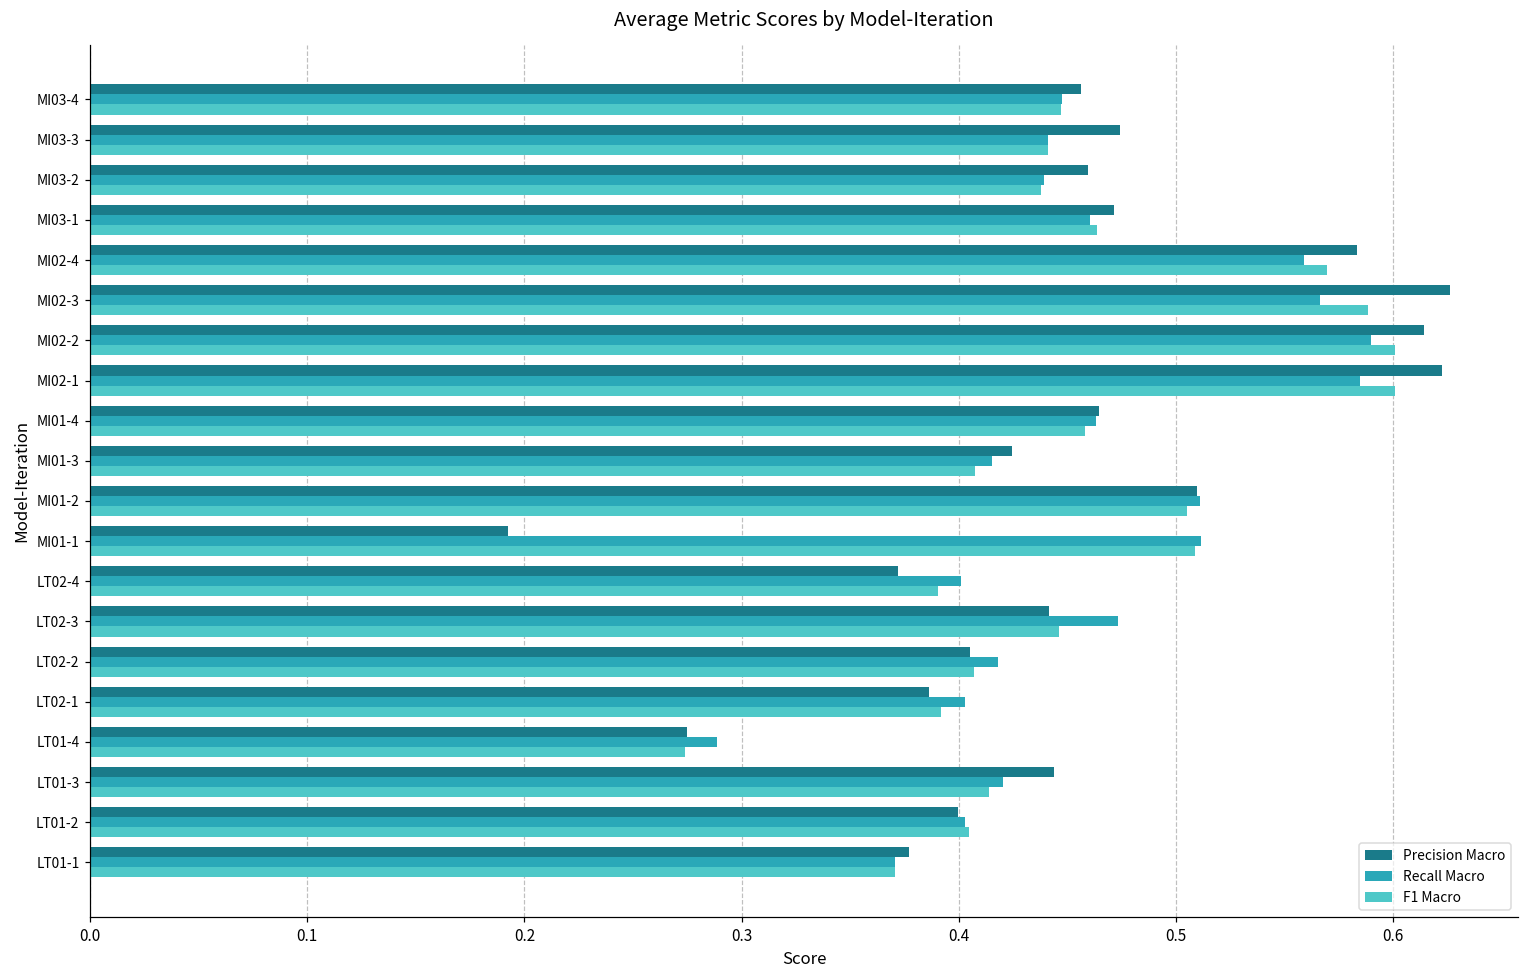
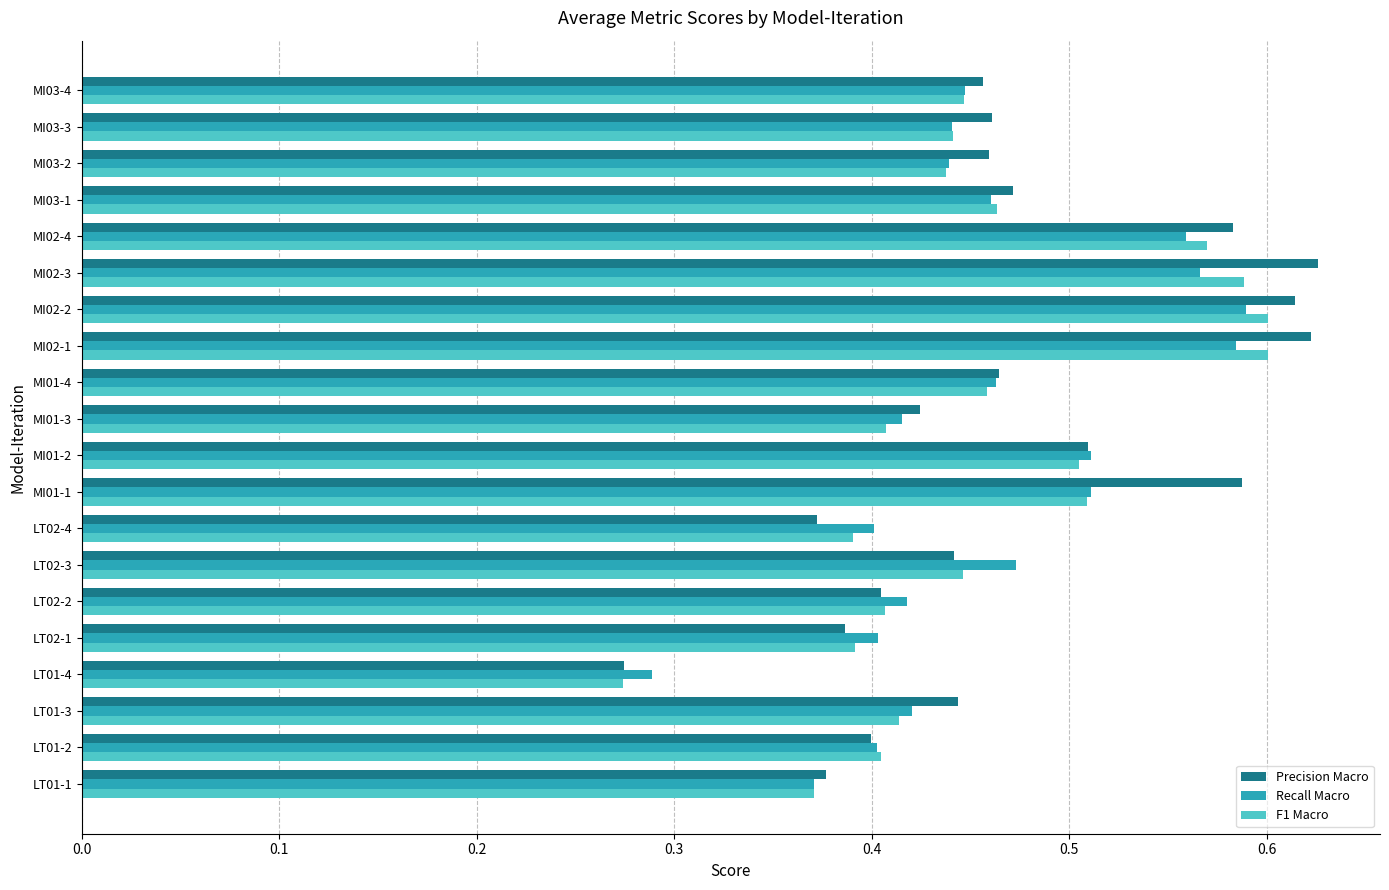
Precision Macro, MI03-3: 0.474 -> 0.461
Precision Macro, MI01-1: 0.192 -> 0.588
